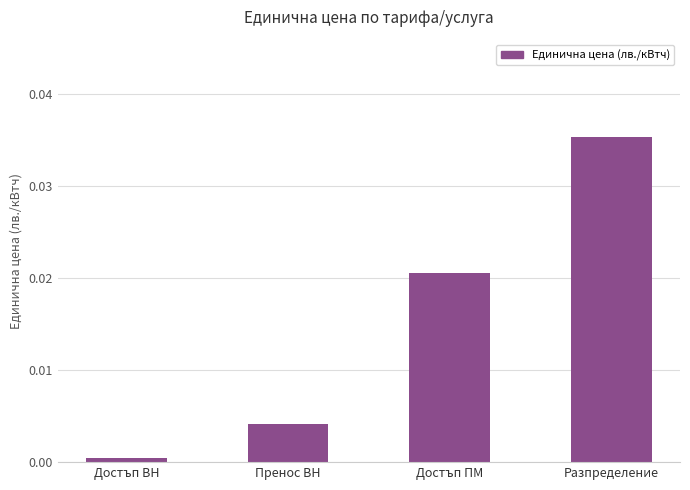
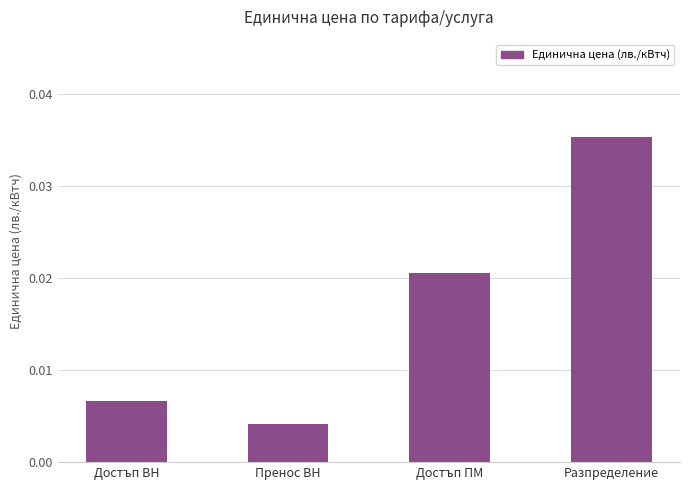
Достъп ВН: 0.000 -> 0.007
